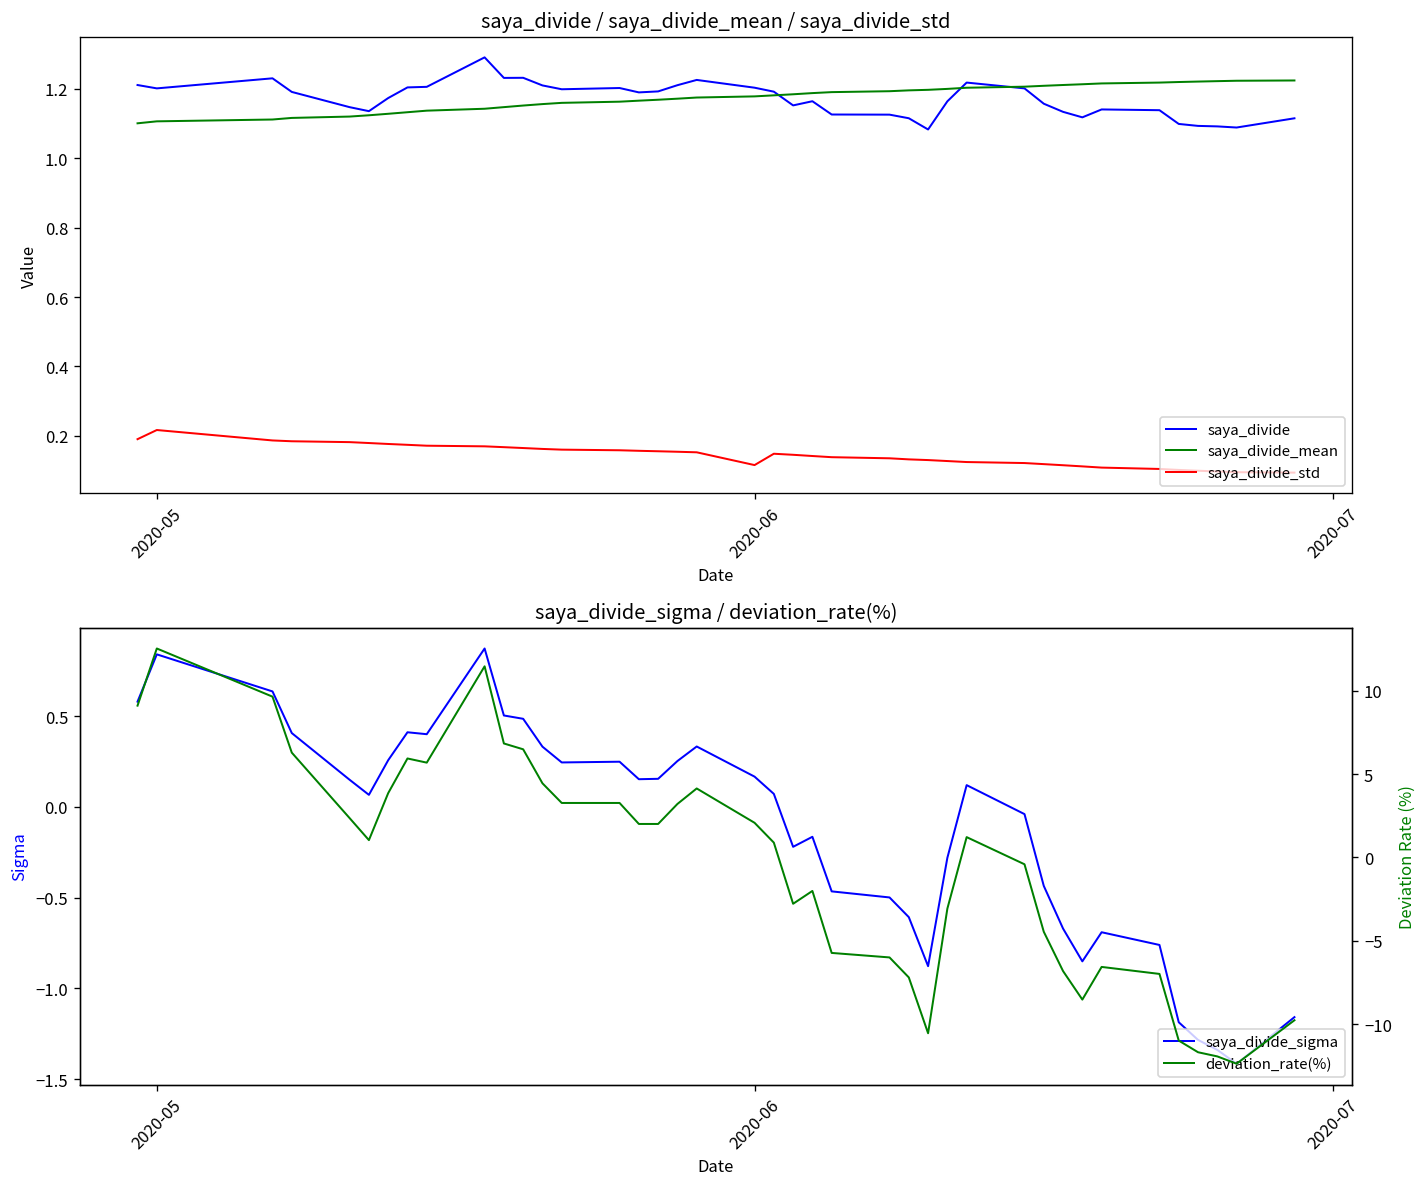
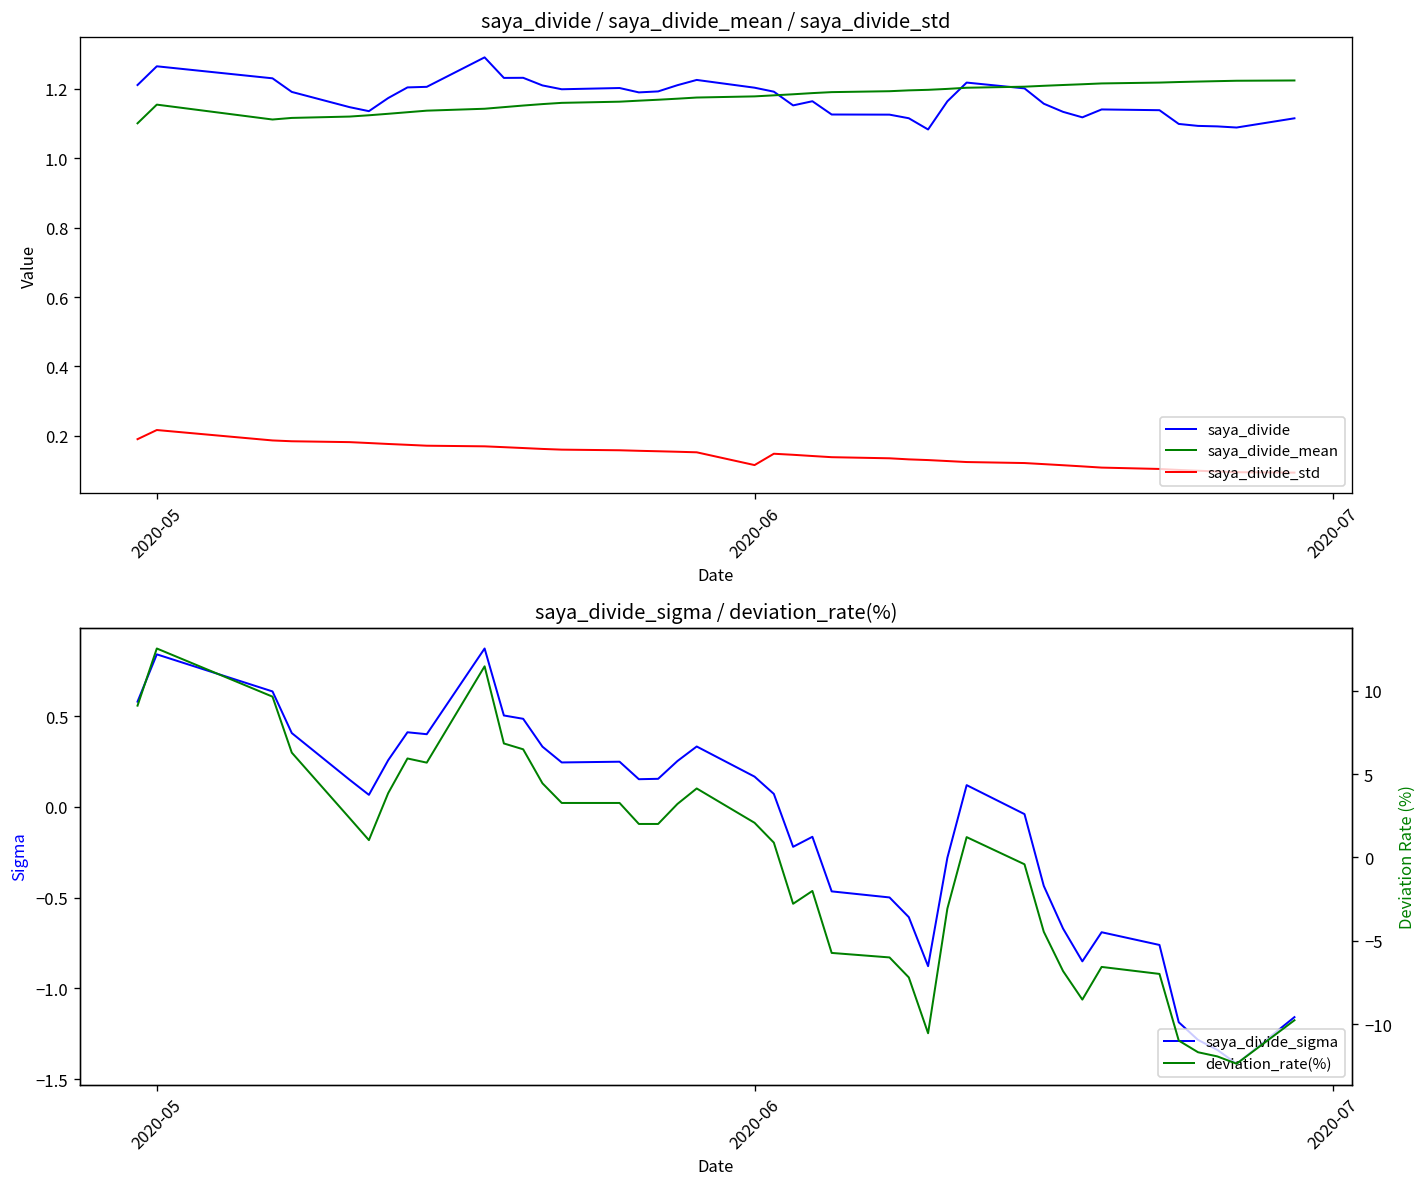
saya_divide / saya_divide_mean / saya_divide_std, saya_divide, 2020-05: 1.20 -> 1.27
saya_divide / saya_divide_mean / saya_divide_std, saya_divide_mean, 2020-05: 1.11 -> 1.15
